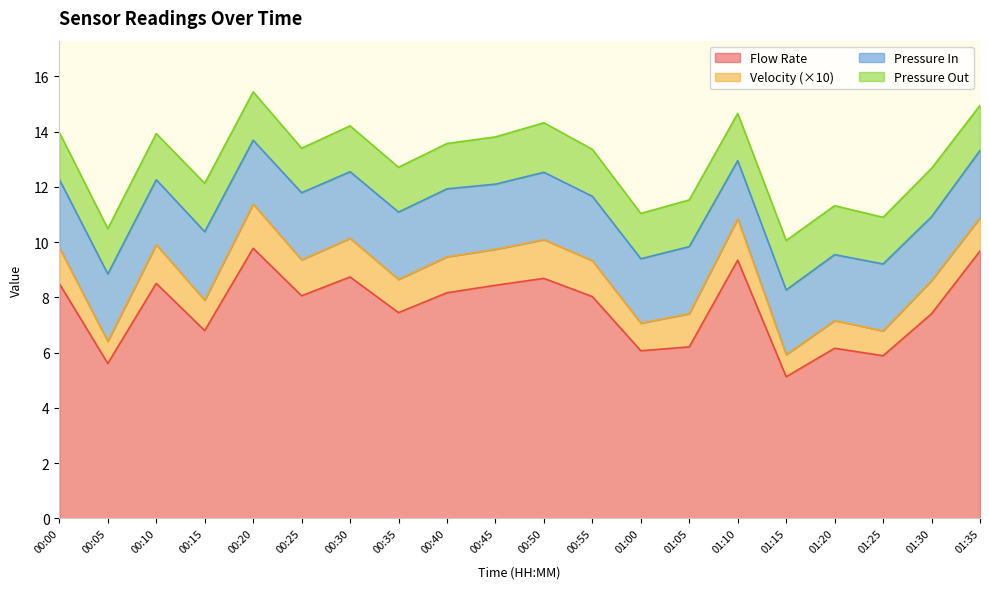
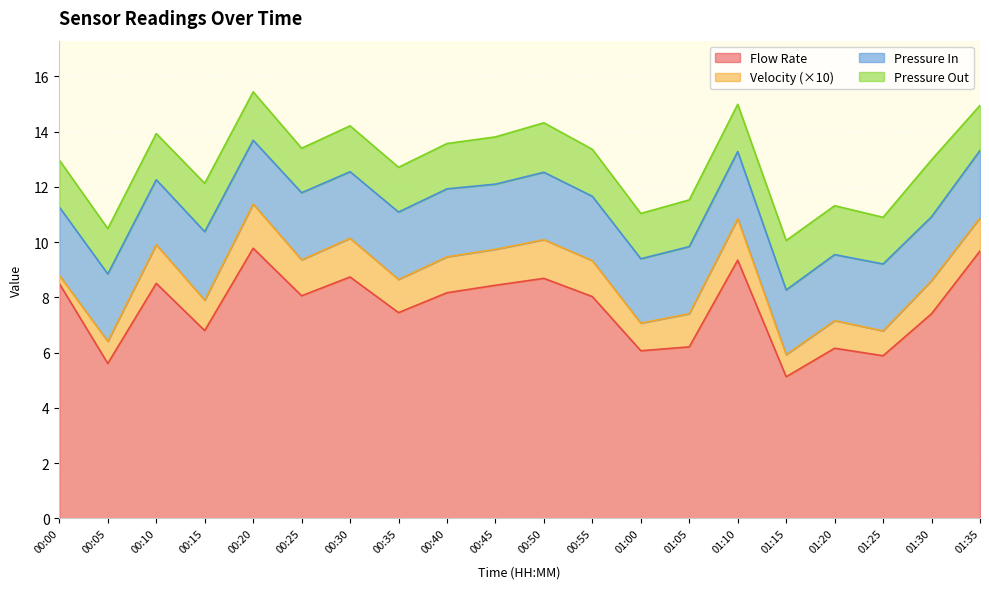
Velocity (×10), 00:00: 1.3 -> 0.3
Pressure In, 01:10: 2.1 -> 2.4
Pressure Out, 01:30: 1.8 -> 2.1
